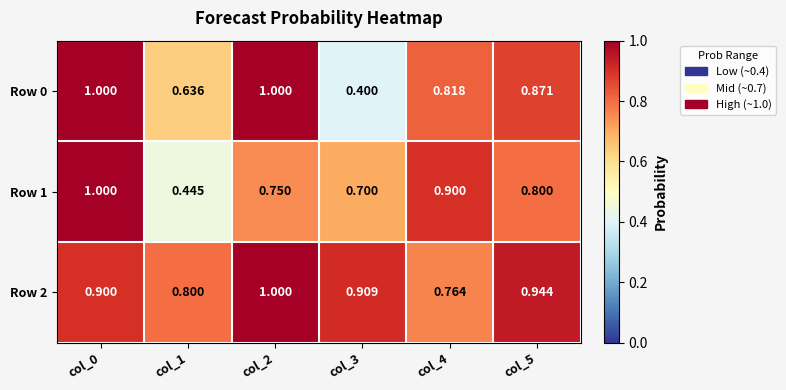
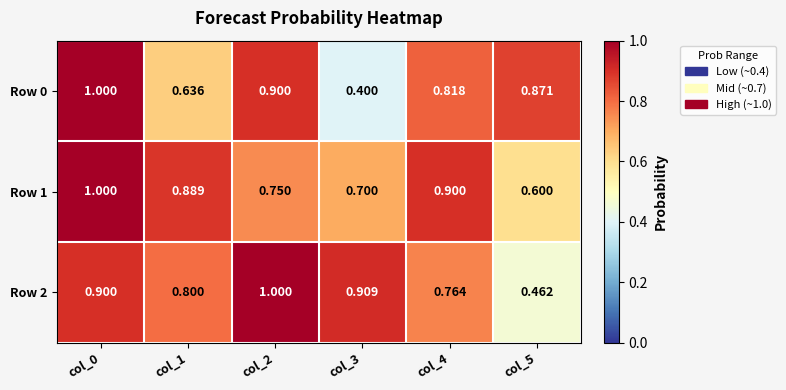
Row 0, col_2: 1.000 -> 0.900
Row 1, col_1: 0.445 -> 0.889
Row 1, col_5: 0.800 -> 0.600
Row 2, col_5: 0.944 -> 0.462
